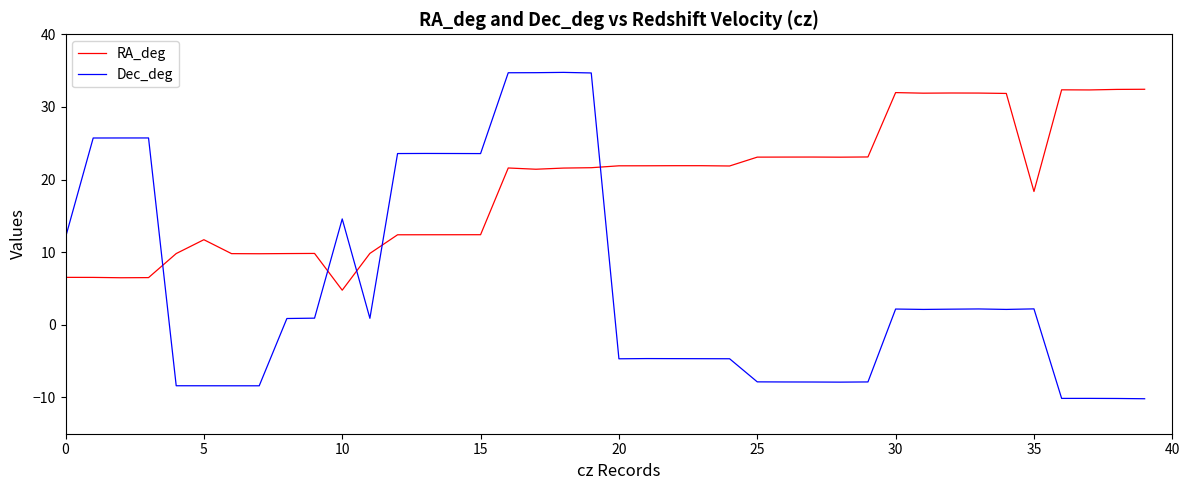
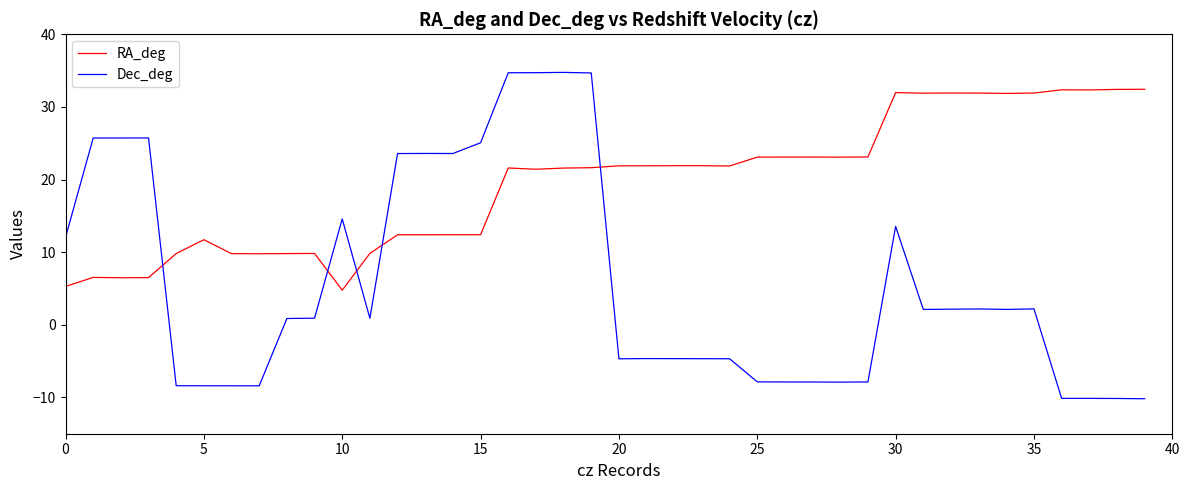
RA_deg, 0: 7 -> 5
Dec_deg, 15: 24 -> 25
Dec_deg, 30: 2 -> 14
RA_deg, 35: 18 -> 32
